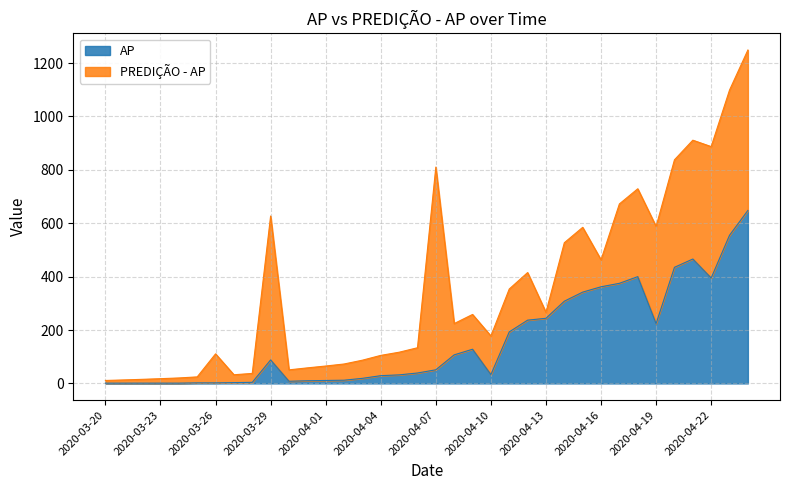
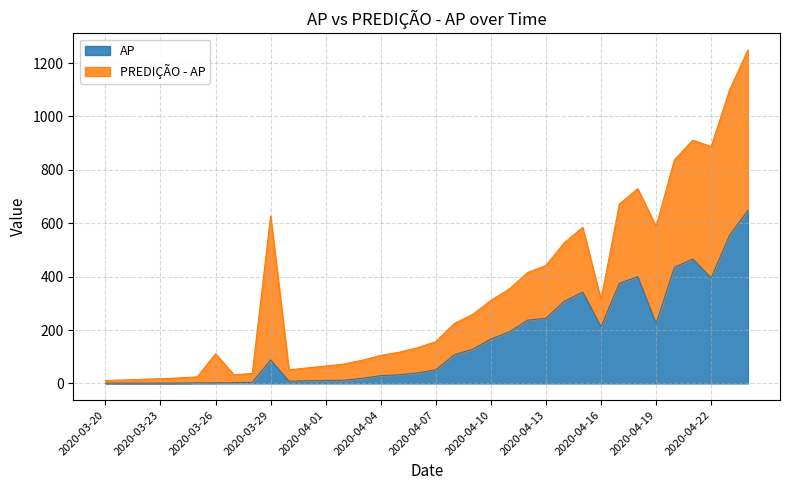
PREDIÇÃO - AP, 2020-04-07: 760 -> 110
AP, 2020-04-10: 30 -> 170
PREDIÇÃO - AP, 2020-04-13: 20 -> 200
AP, 2020-04-16: 360 -> 210
